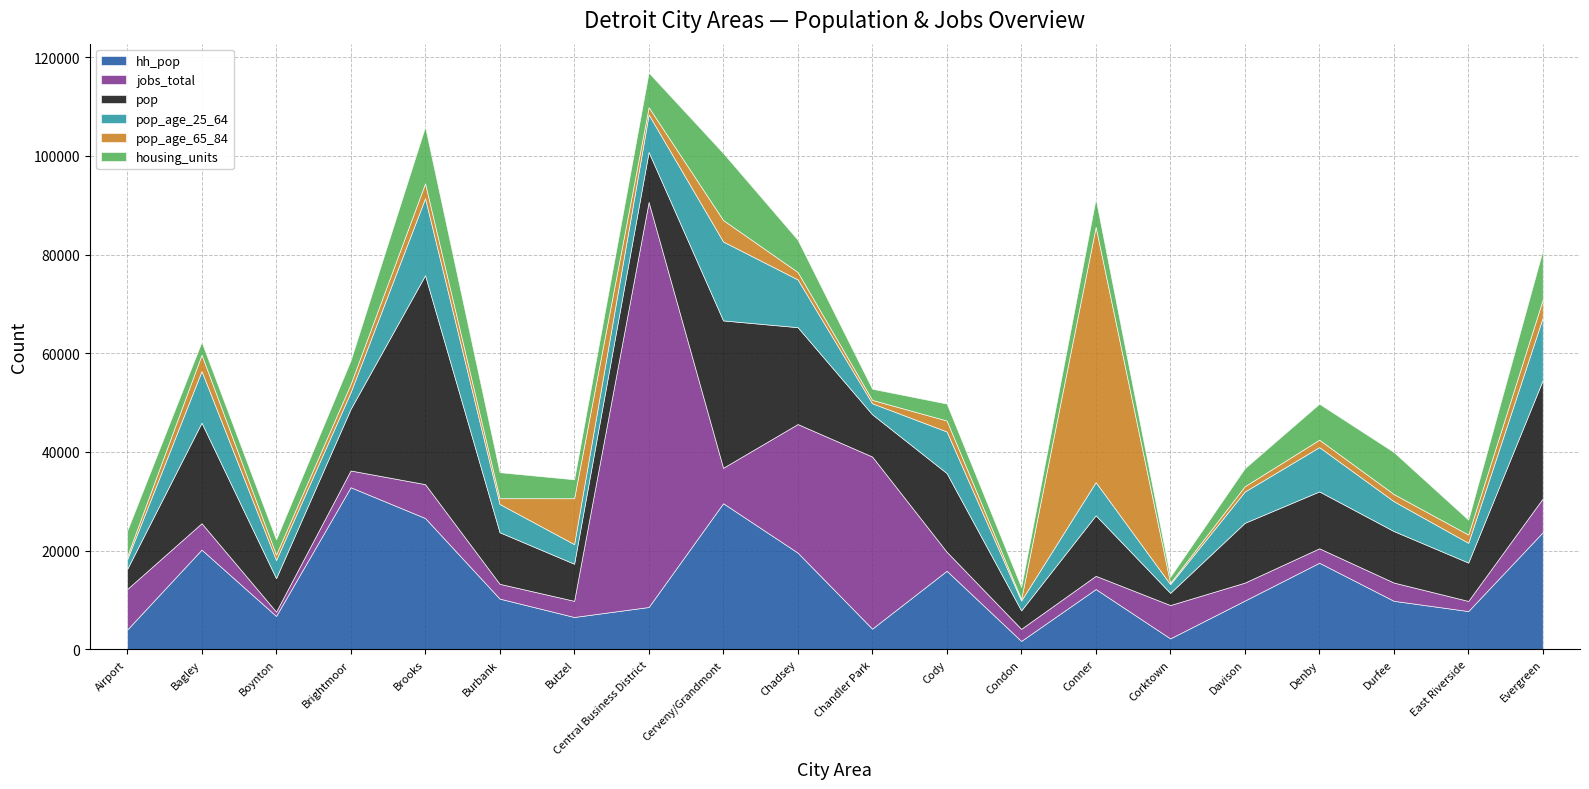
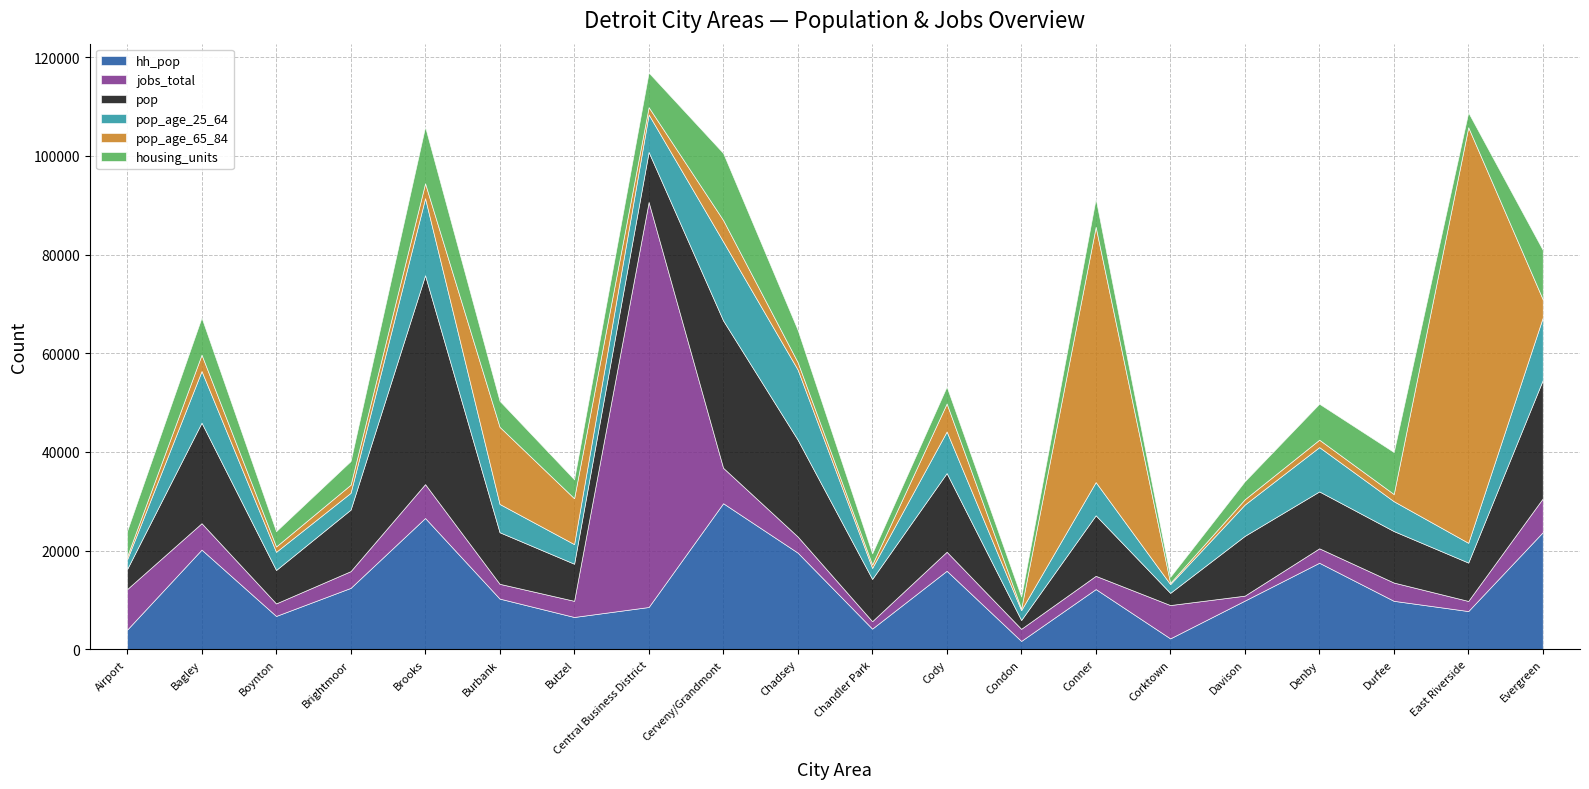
housing_units, Bagley: 3000 -> 8000
jobs_total, Boynton: 1000 -> 3000
hh_pop, Brightmoor: 33000 -> 12000
pop_age_65_84, Burbank: 1000 -> 16000
jobs_total, Chadsey: 26000 -> 3000
pop_age_25_64, Chadsey: 10000 -> 14000
jobs_total, Chandler Park: 35000 -> 2000
pop_age_65_84, Cody: 2000 -> 6000
pop, Condon: 4000 -> 2000
jobs_total, Davison: 4000 -> 1000
pop_age_65_84, East Riverside: 2000 -> 84000
